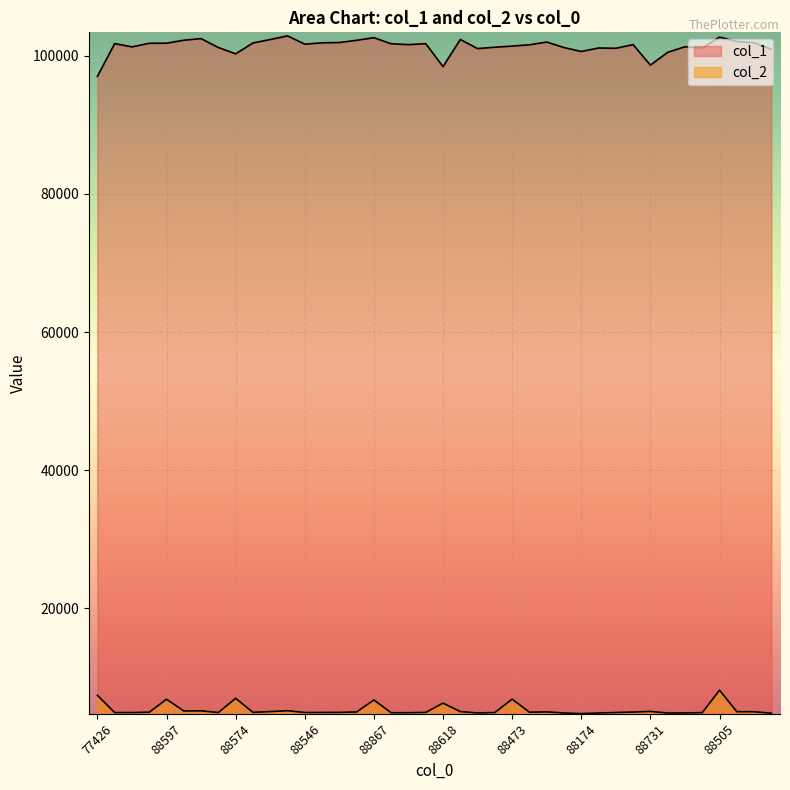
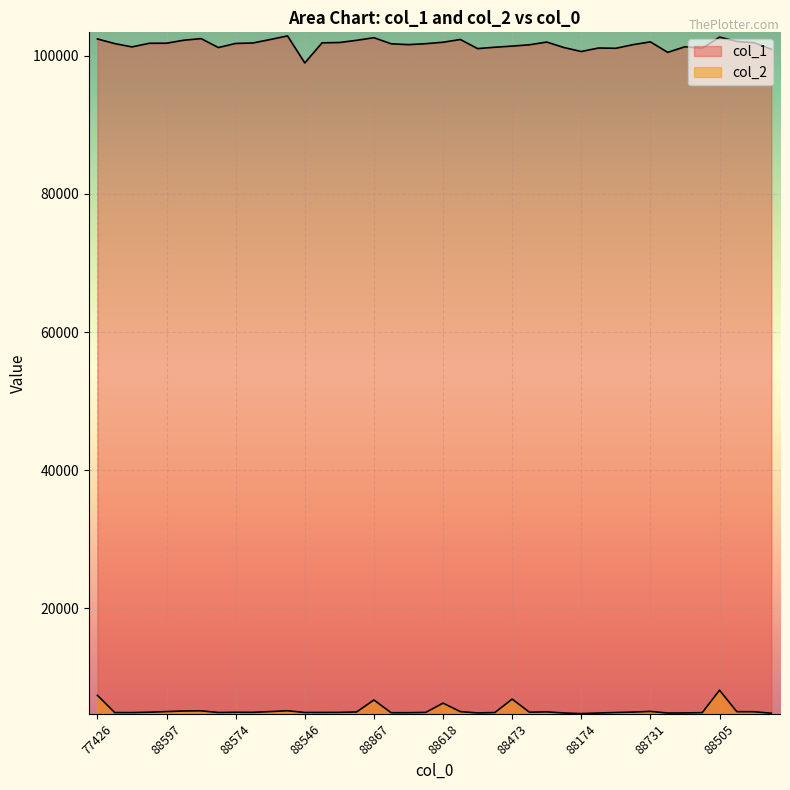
col_1, 77426: 97000 -> 102000
col_2, 88597: 7000 -> 5000
col_1, 88574: 100000 -> 102000
col_2, 88574: 7000 -> 5000
col_1, 88546: 102000 -> 99000
col_1, 88618: 98000 -> 102000
col_1, 88731: 99000 -> 102000
